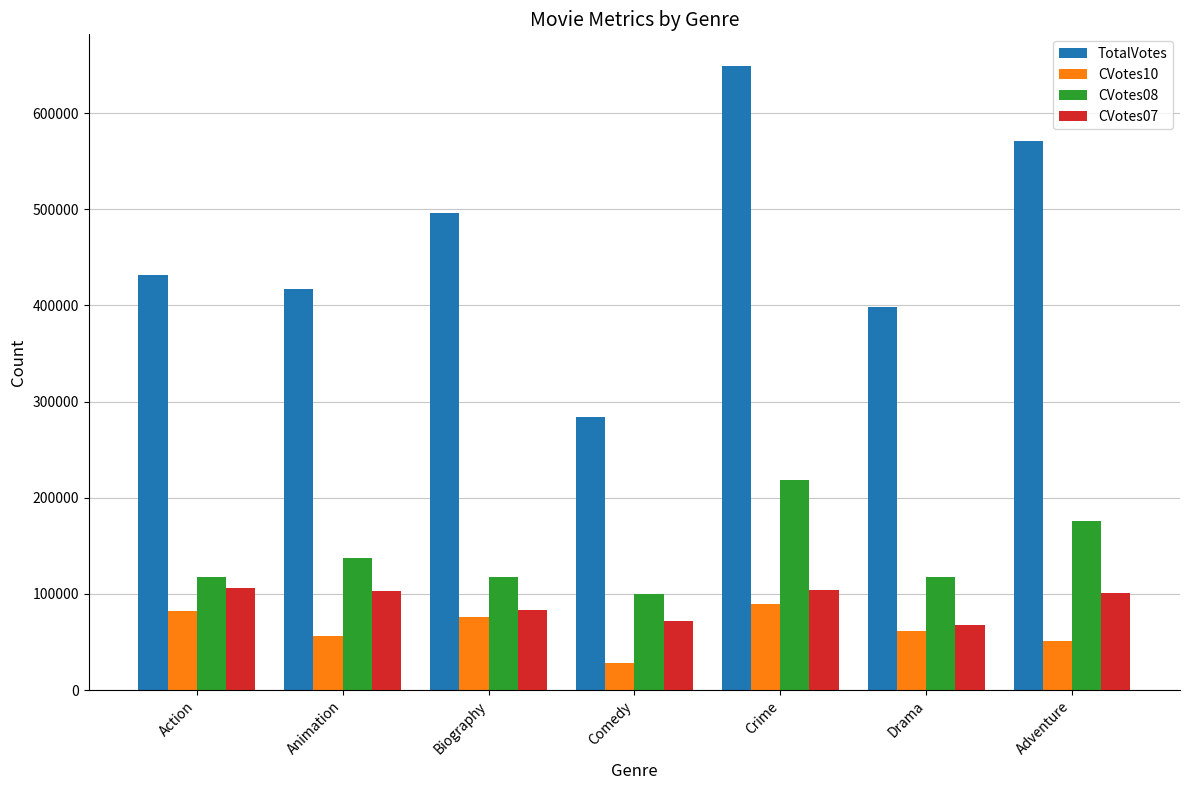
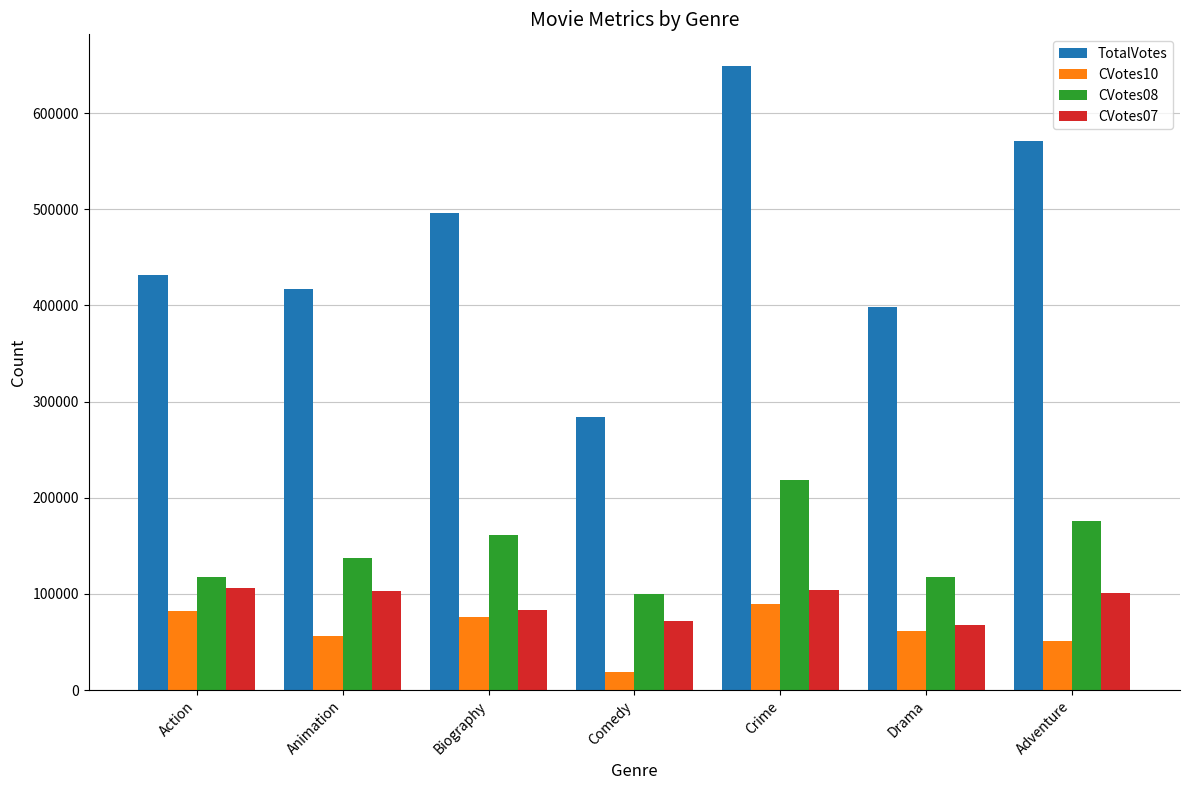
CVotes08, Biography: 120000 -> 160000
CVotes10, Comedy: 30000 -> 20000
